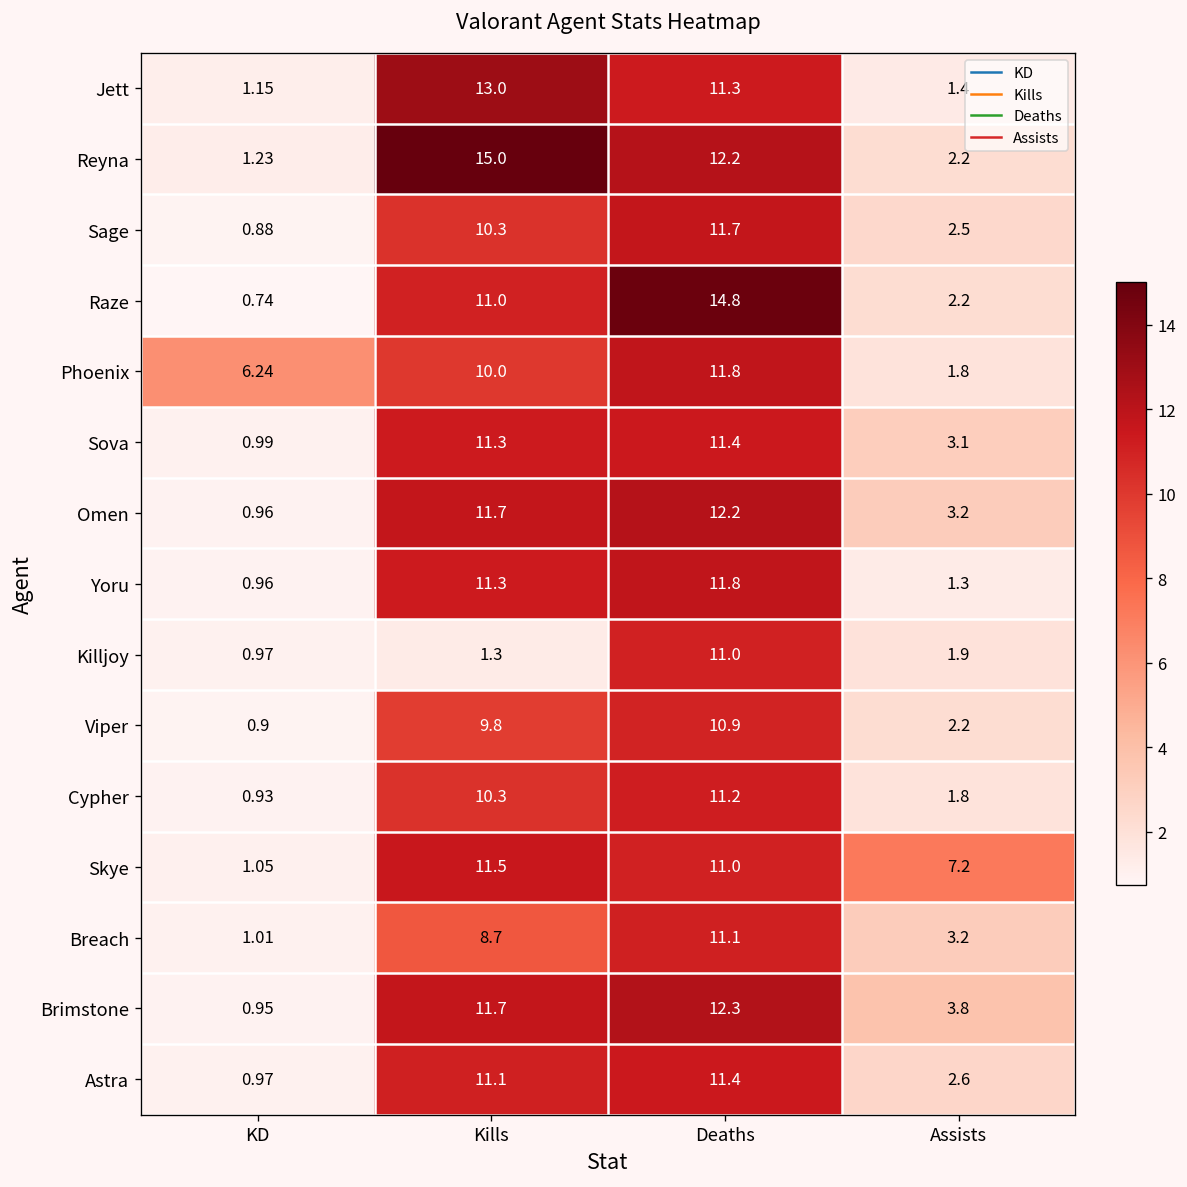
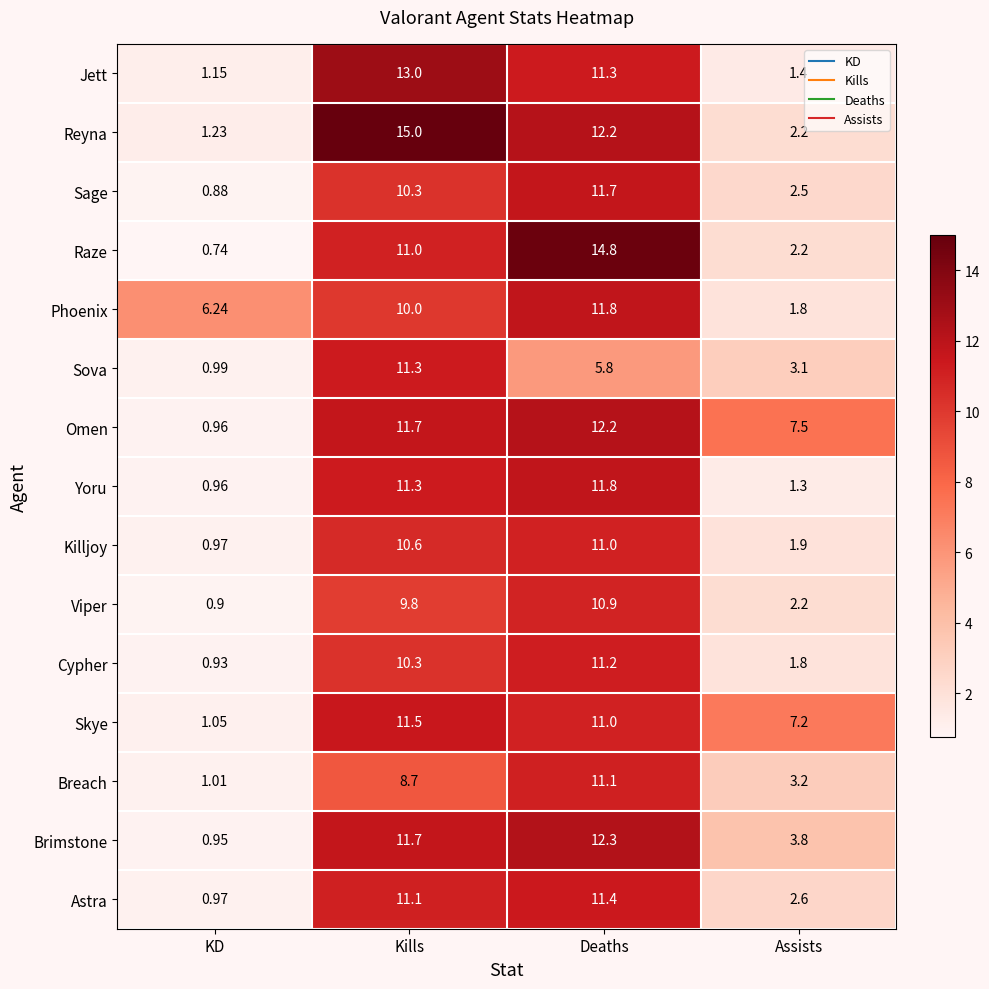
Sova, Deaths: 11.4 -> 5.8
Omen, Assists: 3.2 -> 7.5
Killjoy, Kills: 1.3 -> 10.6
